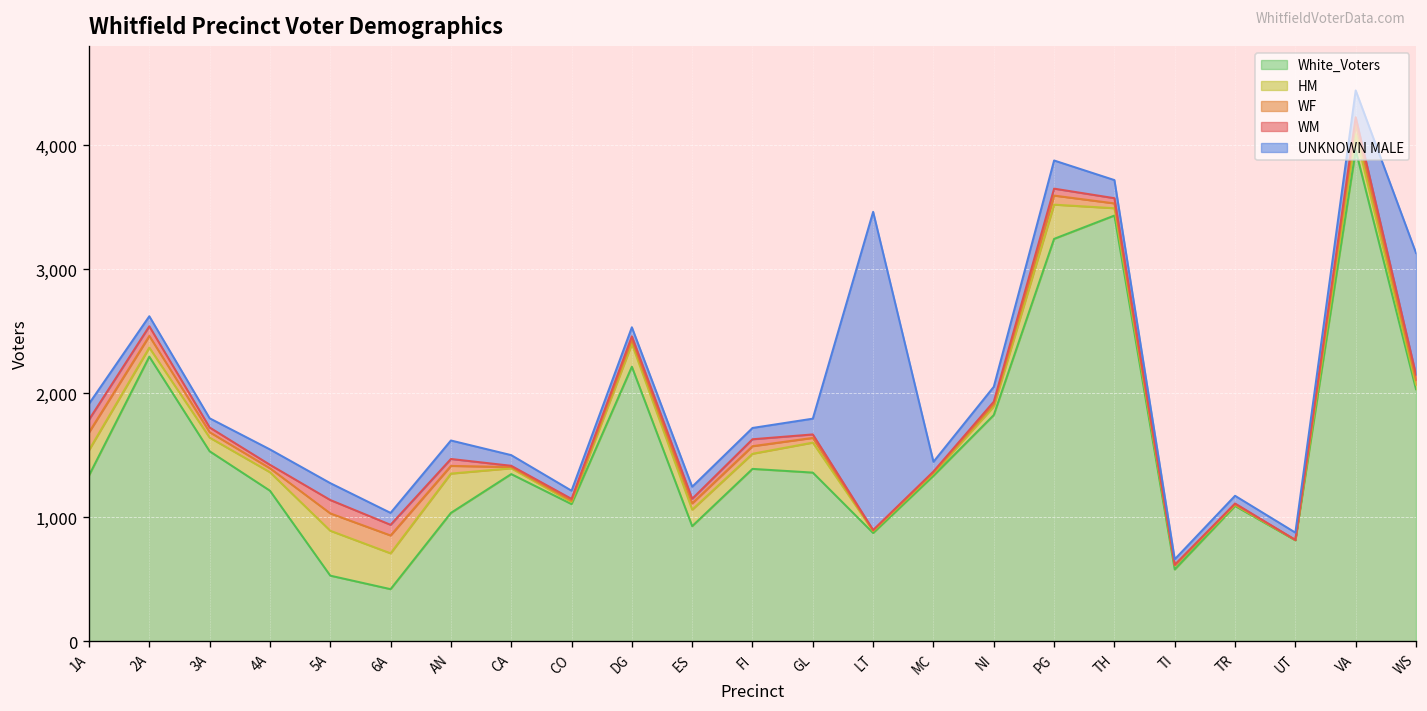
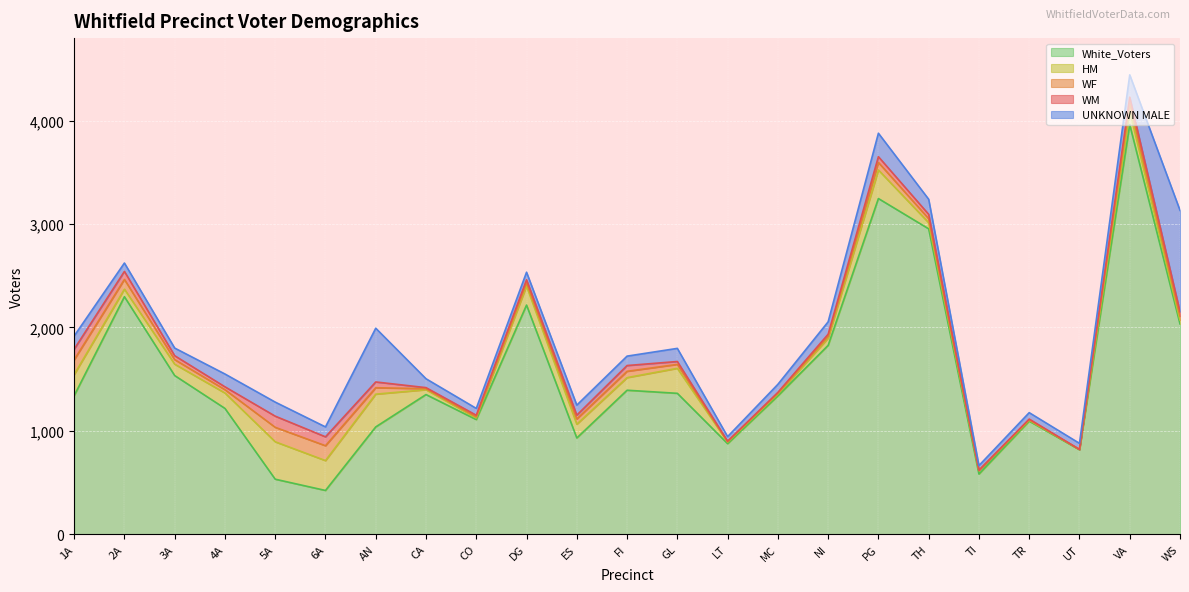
UNKNOWN MALE, AN: 150 -> 520
UNKNOWN MALE, LT: 2,570 -> 40
White_Voters, TH: 3,440 -> 2,950
